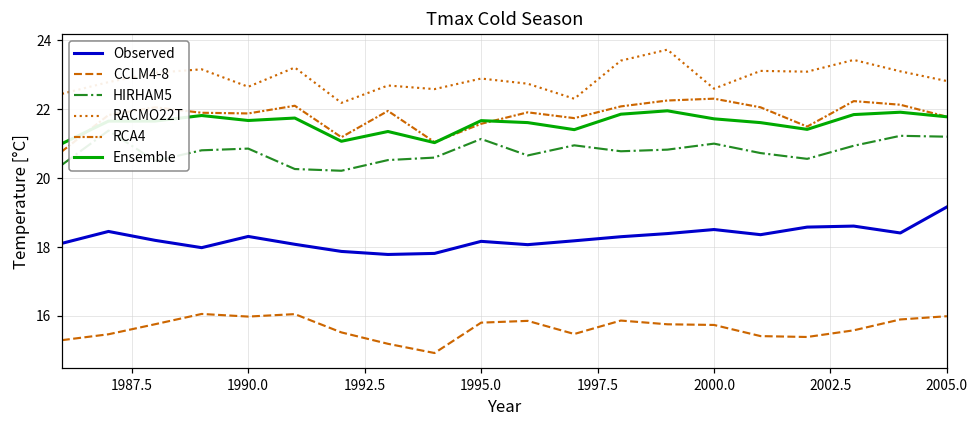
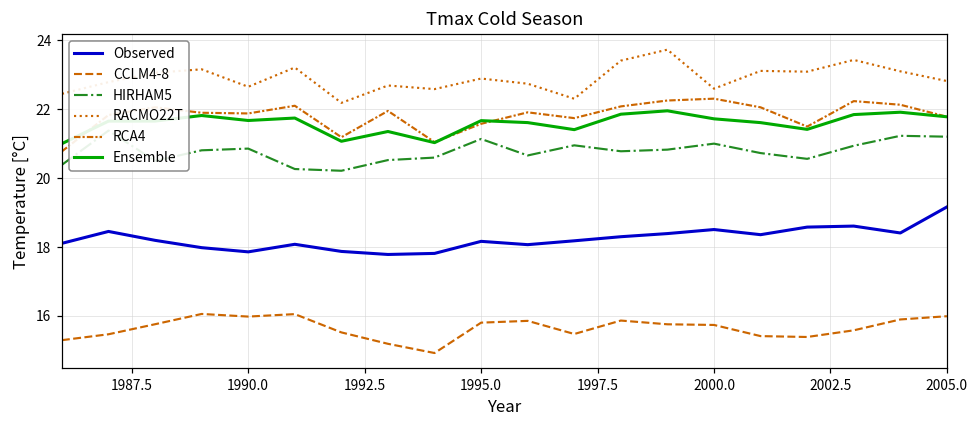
Observed, 1990.0: 18.3 -> 17.9
